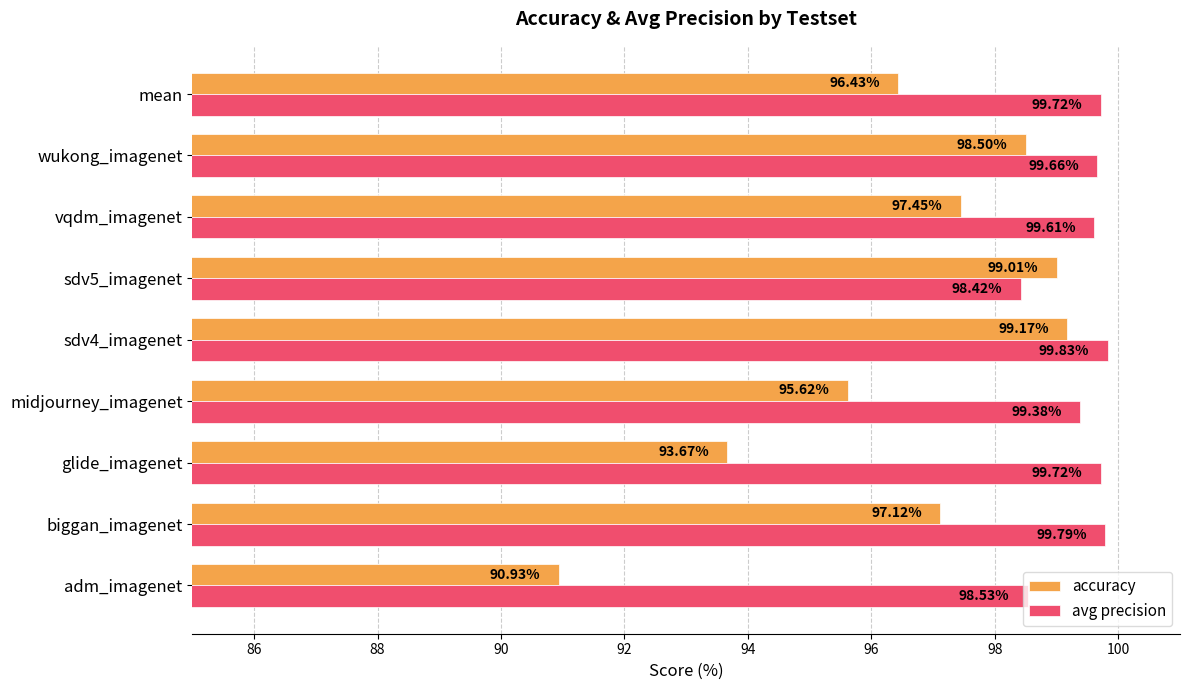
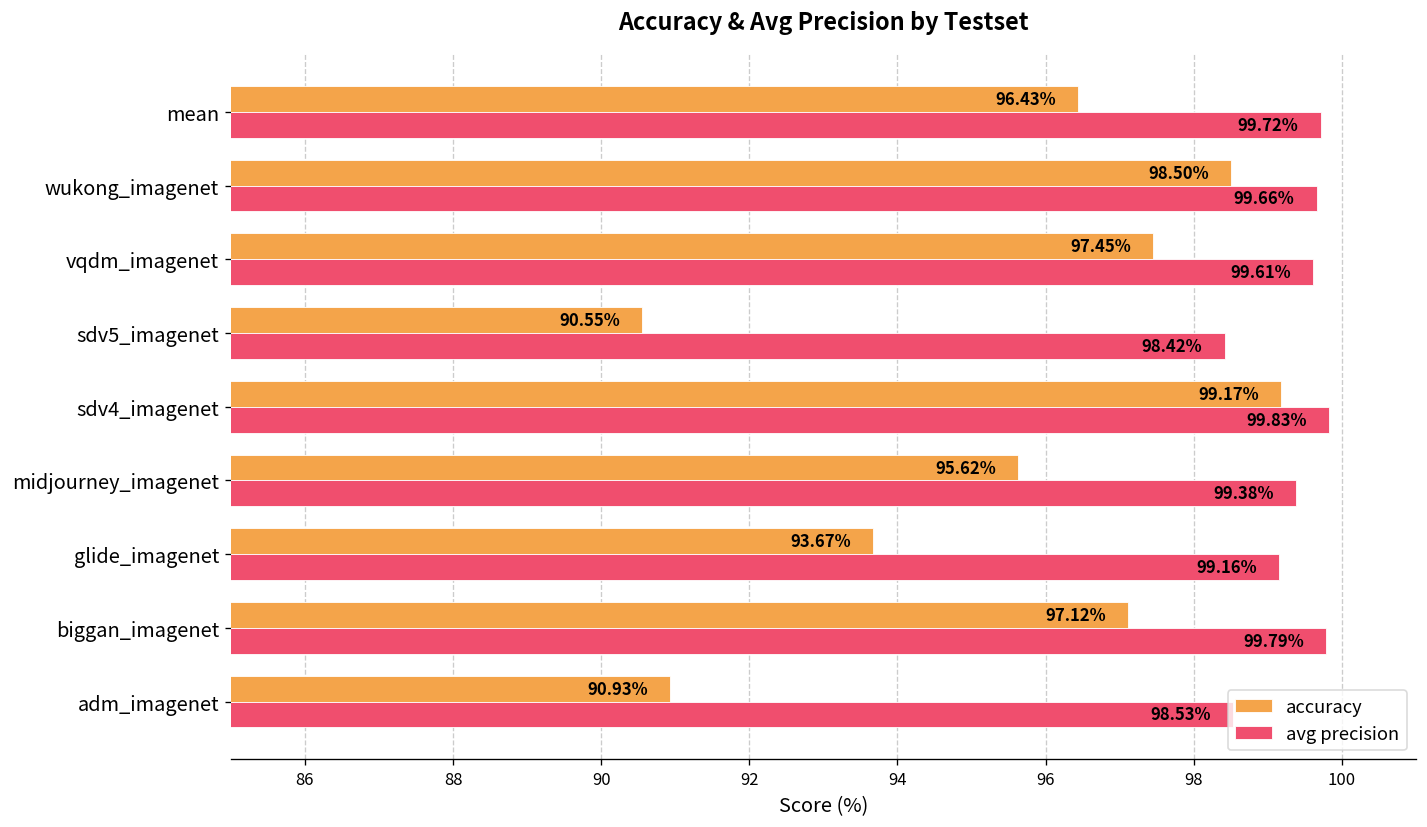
accuracy, sdv5_imagenet: 99.01% -> 90.55%
avg precision, glide_imagenet: 99.72% -> 99.16%
